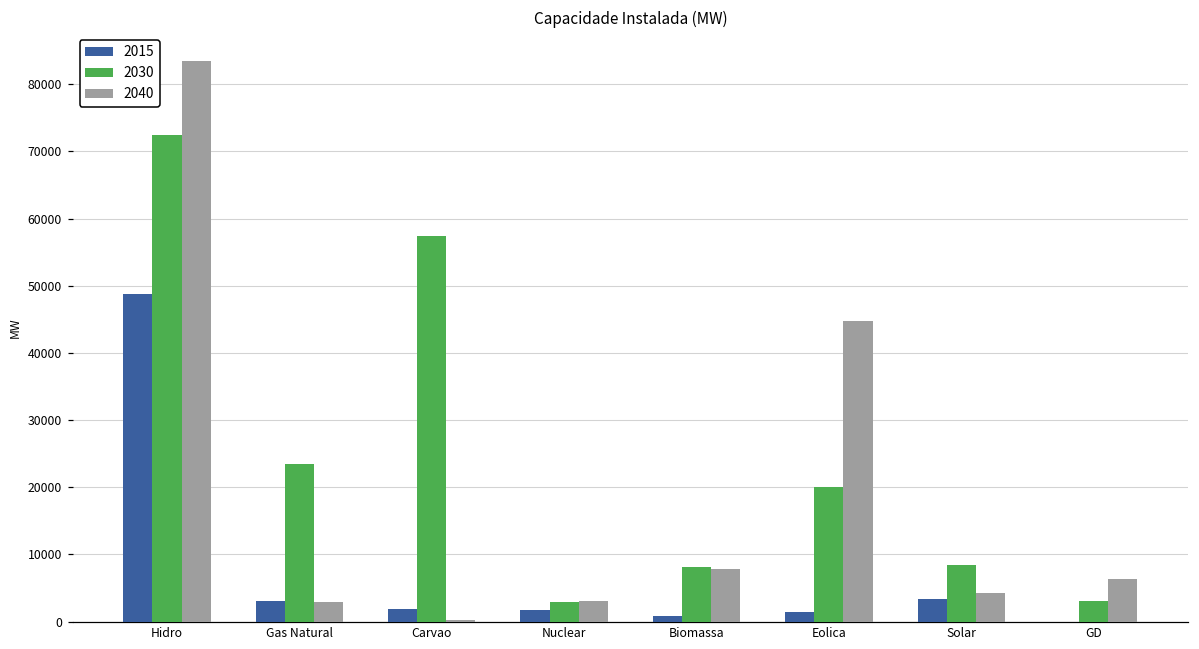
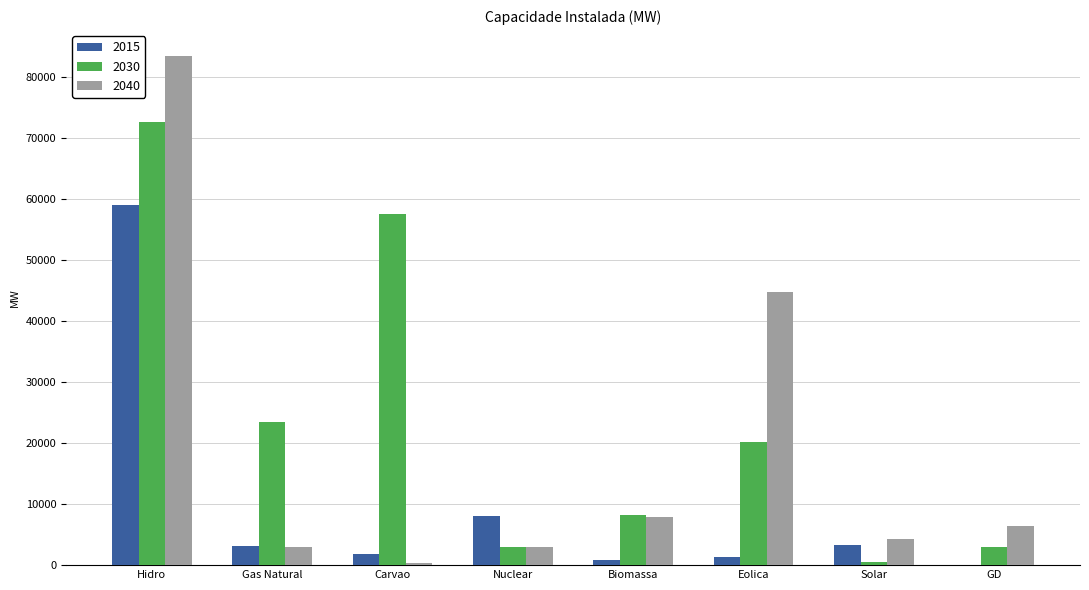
2015, Hidro: 49000 -> 59000
2015, Nuclear: 2000 -> 8000
2030, Solar: 8000 -> 1000
